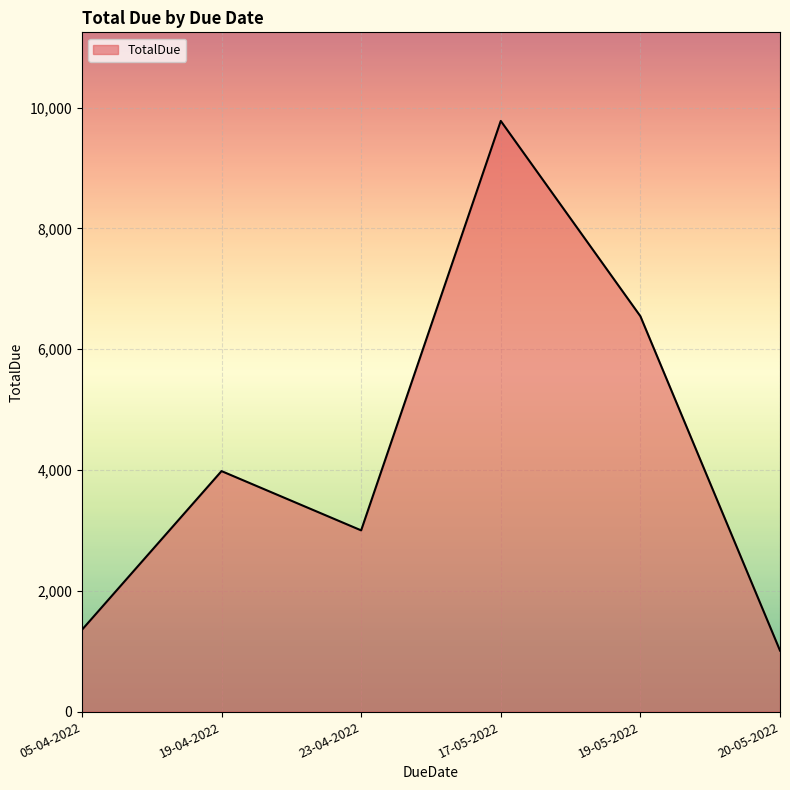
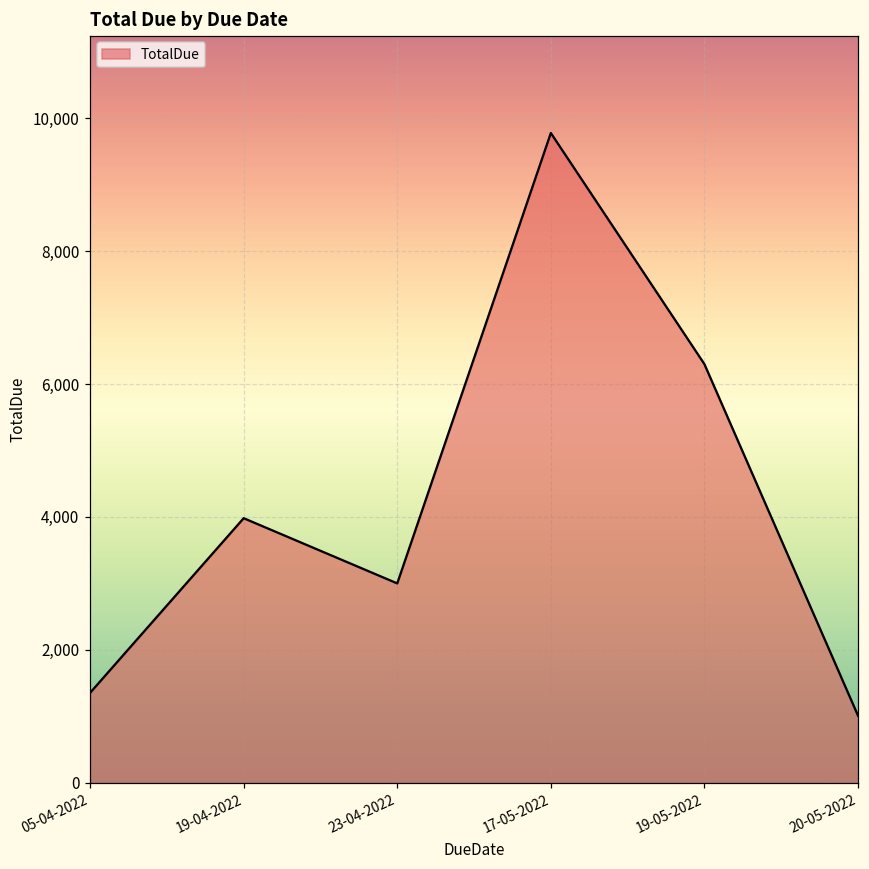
19-05-2022: 6,500 -> 6,300
